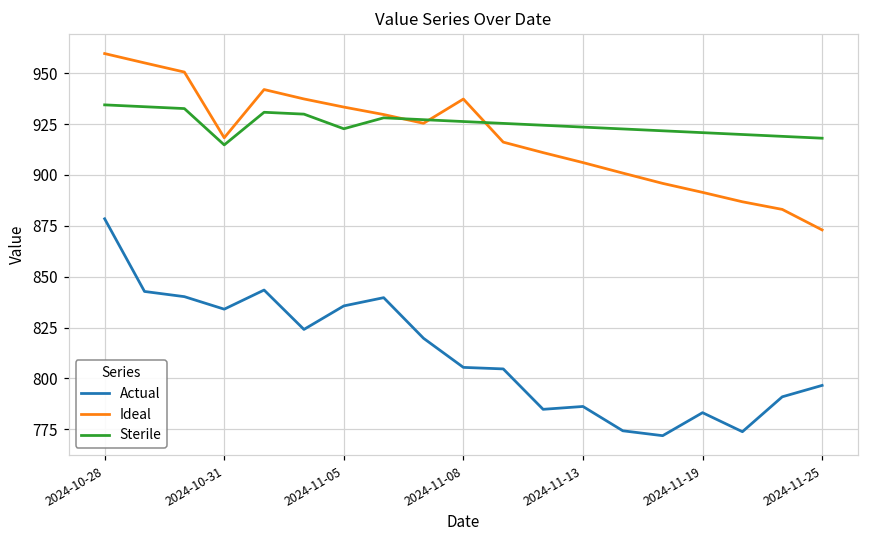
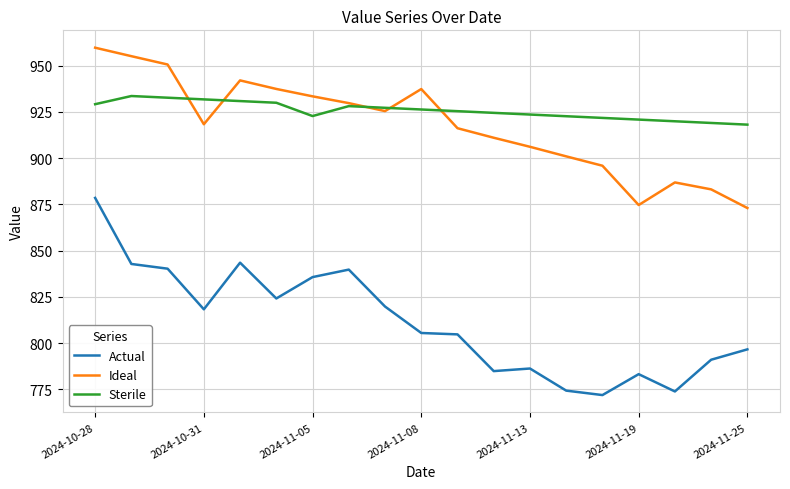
Sterile, 2024-10-28: 934 -> 929
Actual, 2024-10-31: 834 -> 818
Sterile, 2024-10-31: 915 -> 932
Ideal, 2024-11-19: 891 -> 875
